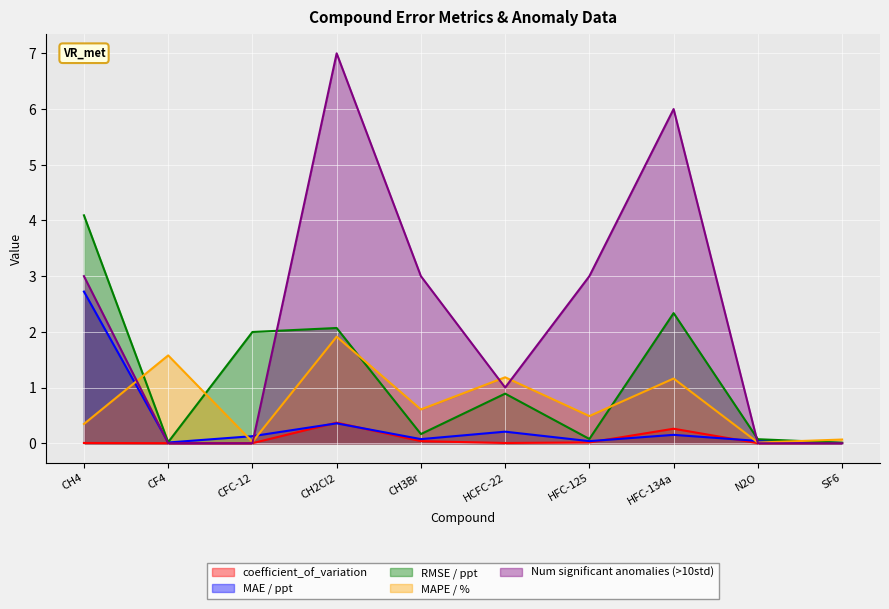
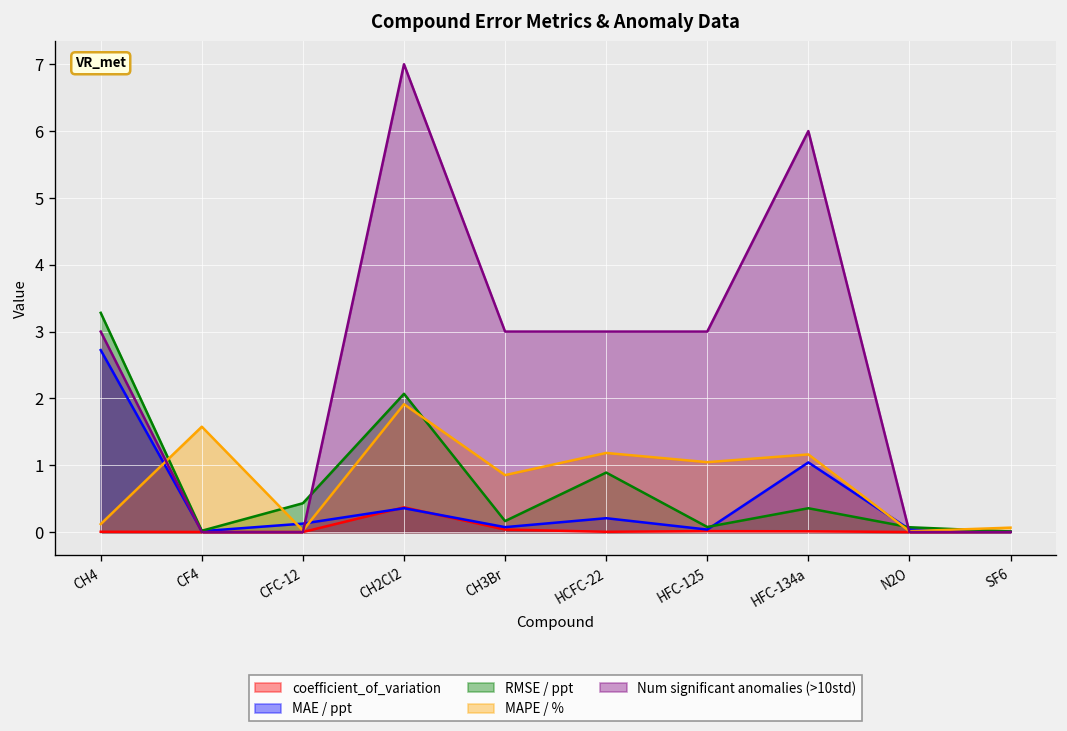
RMSE / ppt, CH4: 4.1 -> 3.3
MAPE / %, CH4: 0.3 -> 0.1
RMSE / ppt, CFC-12: 2.0 -> 0.4
MAPE / %, CH3Br: 0.6 -> 0.9
Num significant anomalies (>10std), HCFC-22: 1 -> 3
MAPE / %, HFC-125: 0.5 -> 1.0
coefficient_of_variation, HFC-134a: 0.3 -> 0.0
MAE / ppt, HFC-134a: 0.2 -> 1.0
RMSE / ppt, HFC-134a: 2.3 -> 0.4
